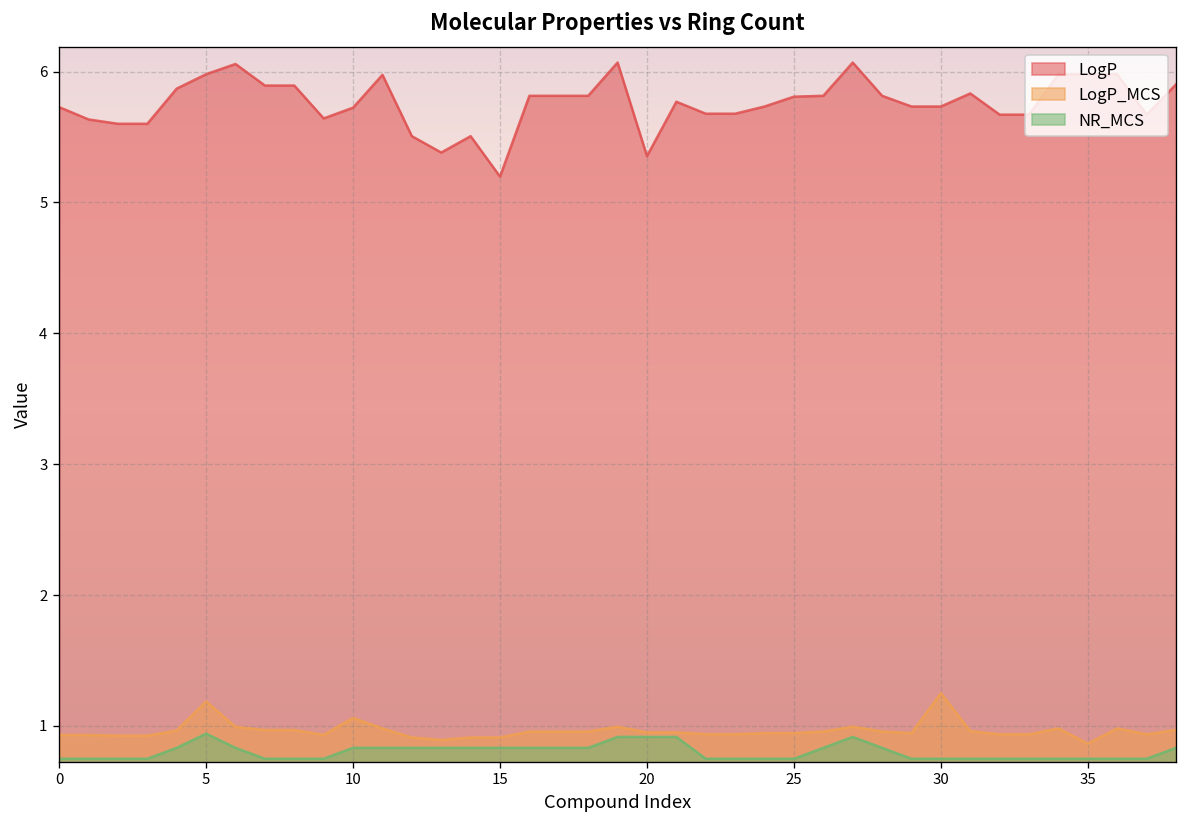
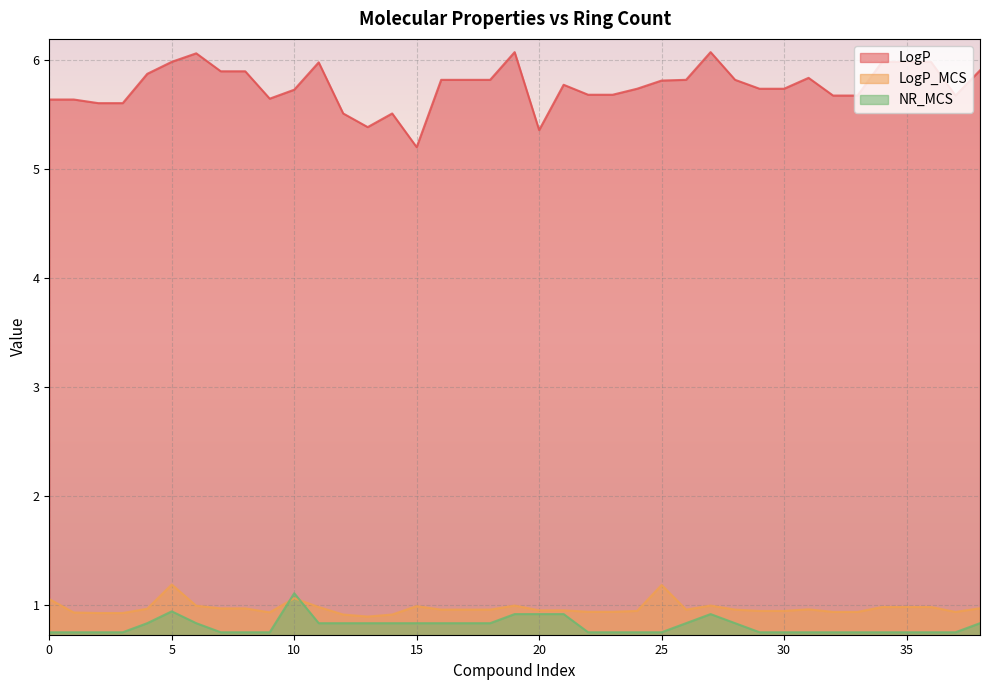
LogP, 0: 5.73 -> 5.63
LogP_MCS, 0: 0.93 -> 1.05
NR_MCS, 10: 0.83 -> 1.11
LogP_MCS, 15: 0.91 -> 0.99
LogP_MCS, 25: 0.95 -> 1.18
LogP_MCS, 30: 1.25 -> 0.95
LogP_MCS, 35: 0.87 -> 0.98
